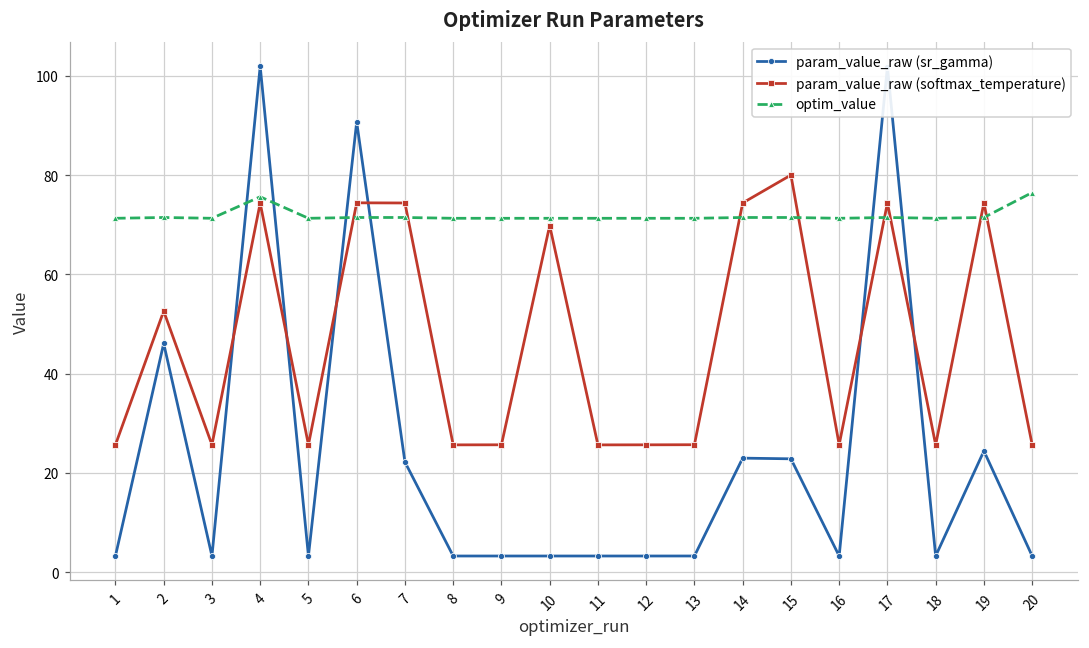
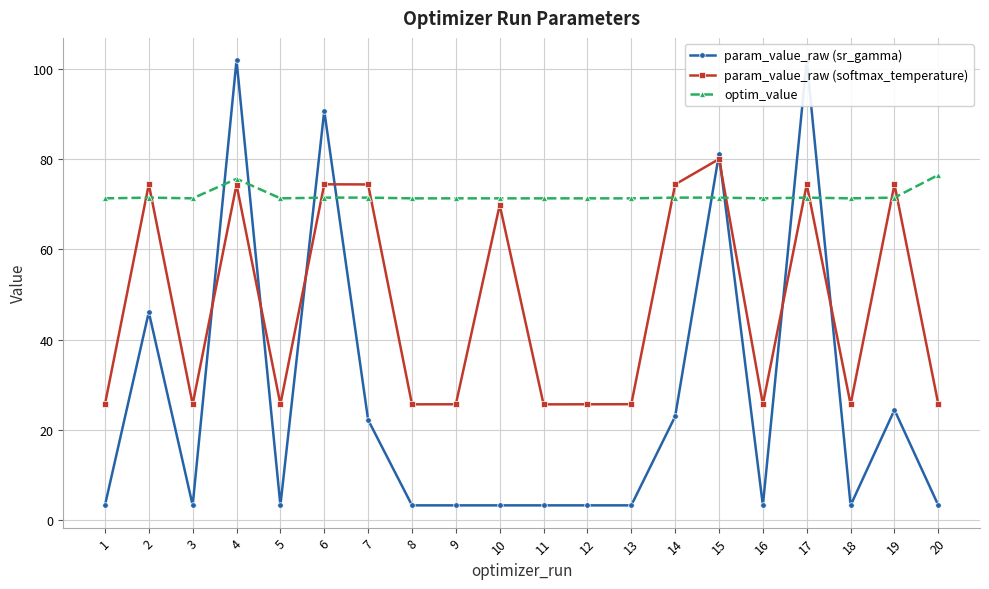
param_value_raw (softmax_temperature), 2: 53 -> 74
param_value_raw (sr_gamma), 15: 23 -> 81
